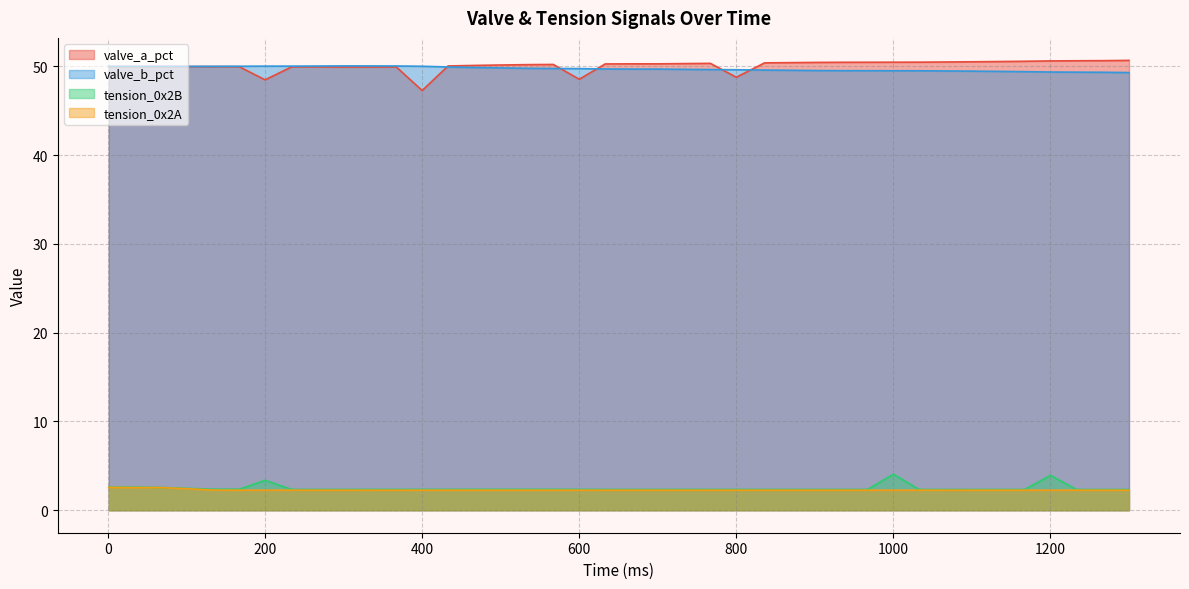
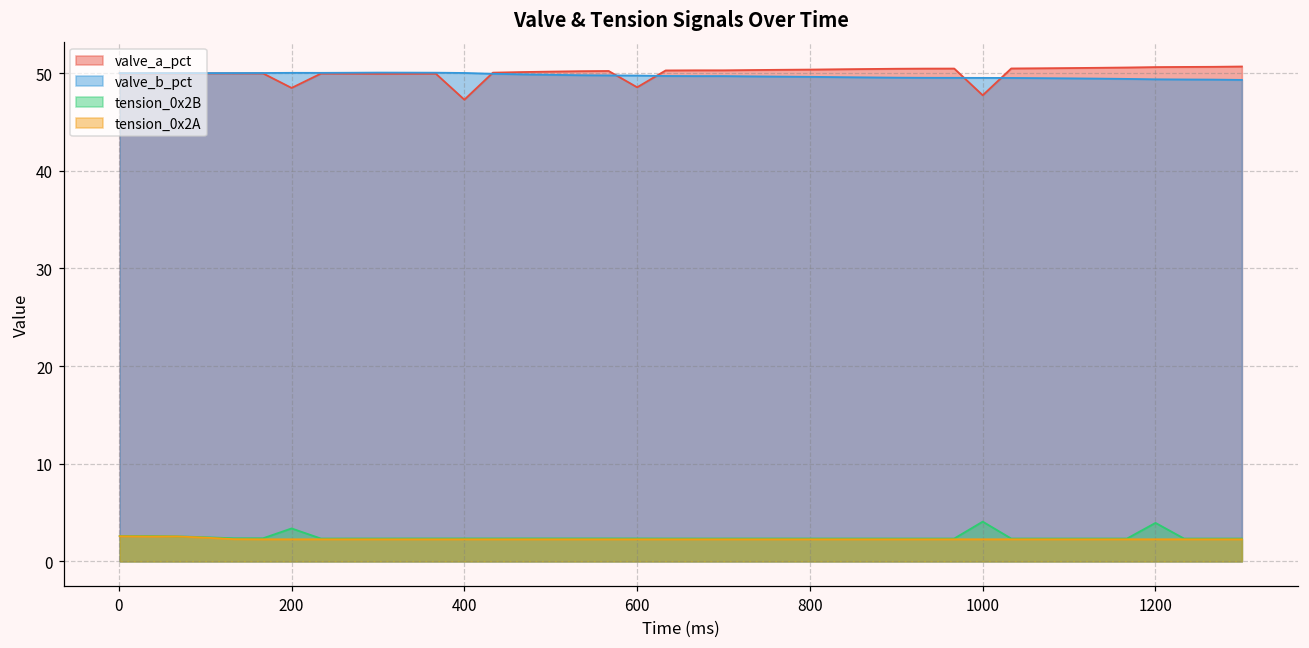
valve_a_pct, 800: 49 -> 50
valve_a_pct, 1000: 50 -> 48
